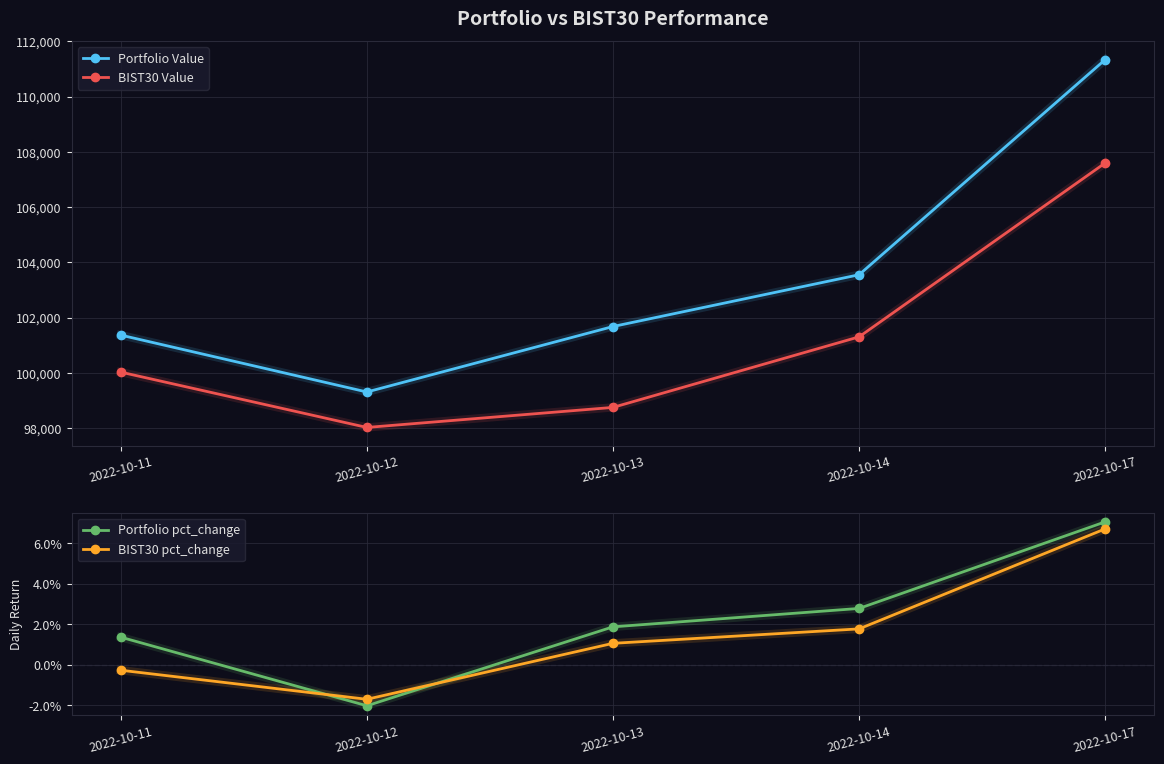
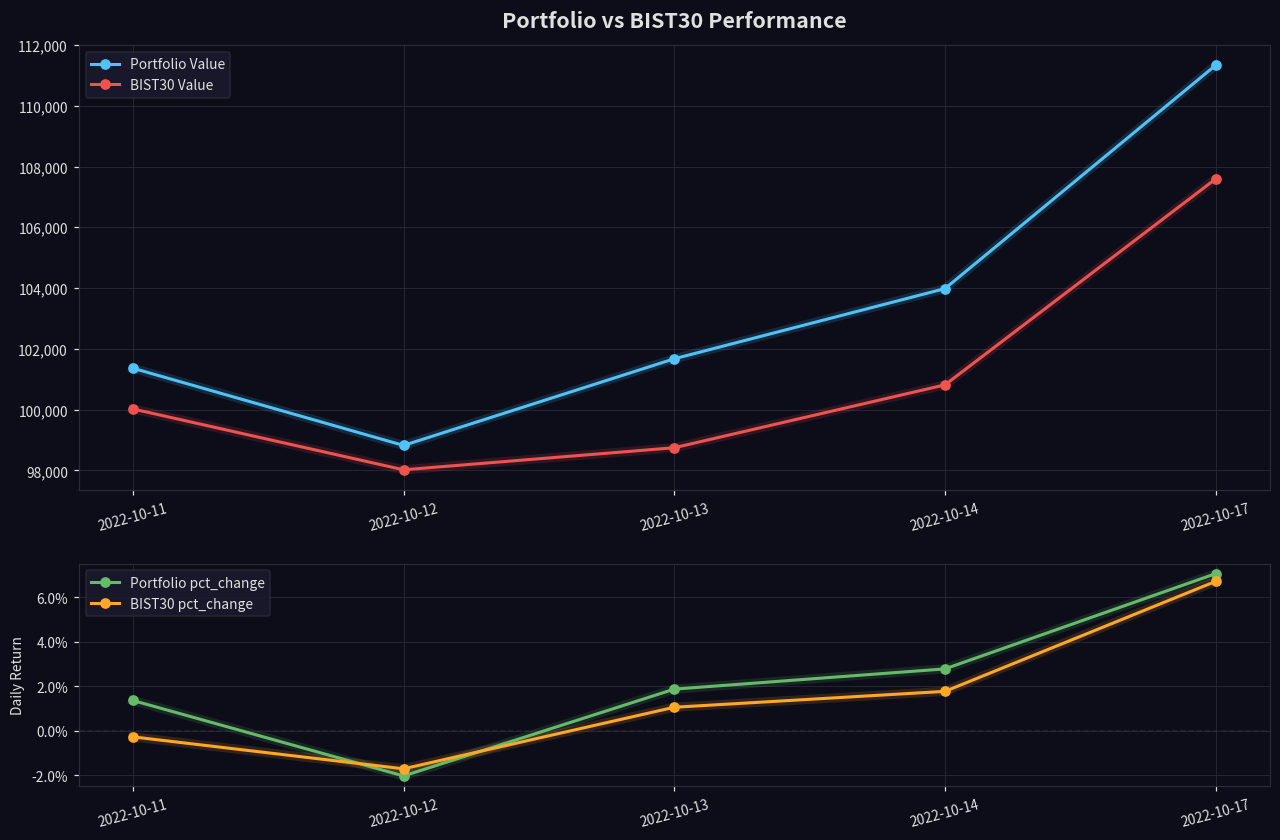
Portfolio vs BIST30 Performance, Portfolio Value, 2022-10-12: 99,300 -> 98,800
Portfolio vs BIST30 Performance, Portfolio Value, 2022-10-14: 103,500 -> 104,000
Portfolio vs BIST30 Performance, BIST30 Value, 2022-10-14: 101,300 -> 100,800
